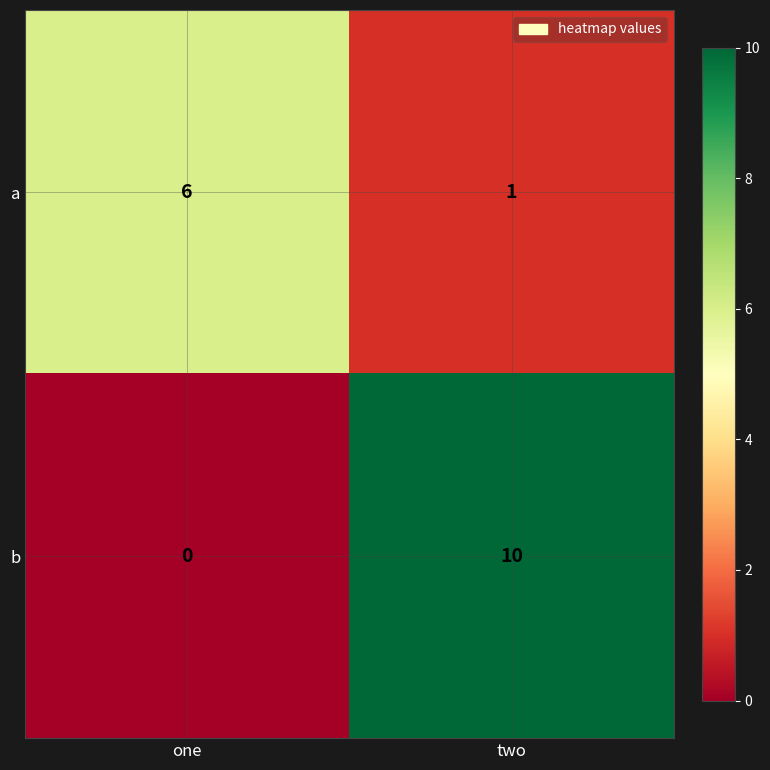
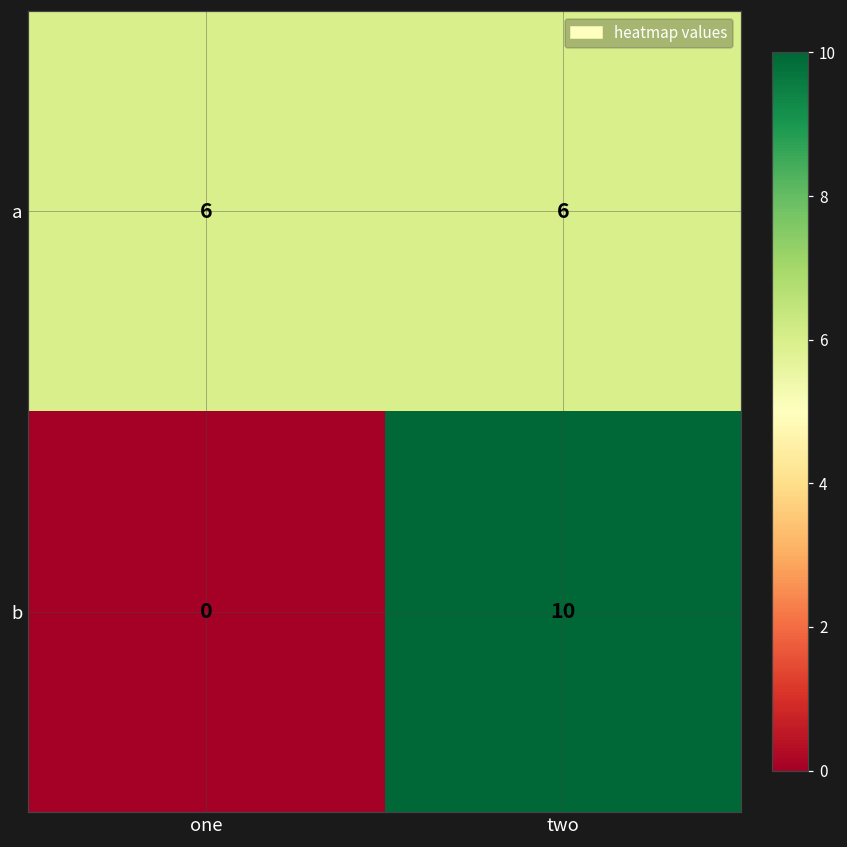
a, two: 1 -> 6
